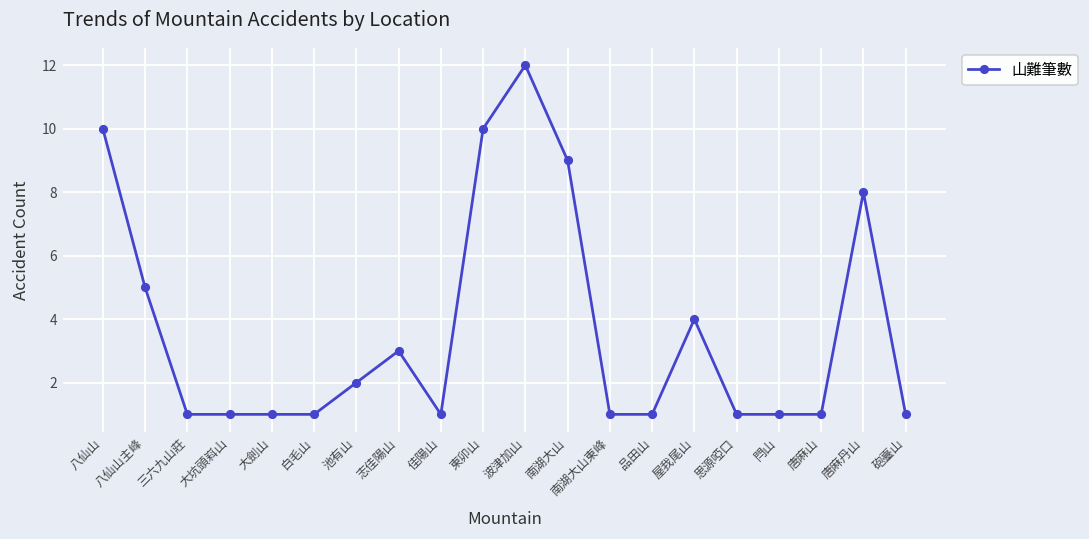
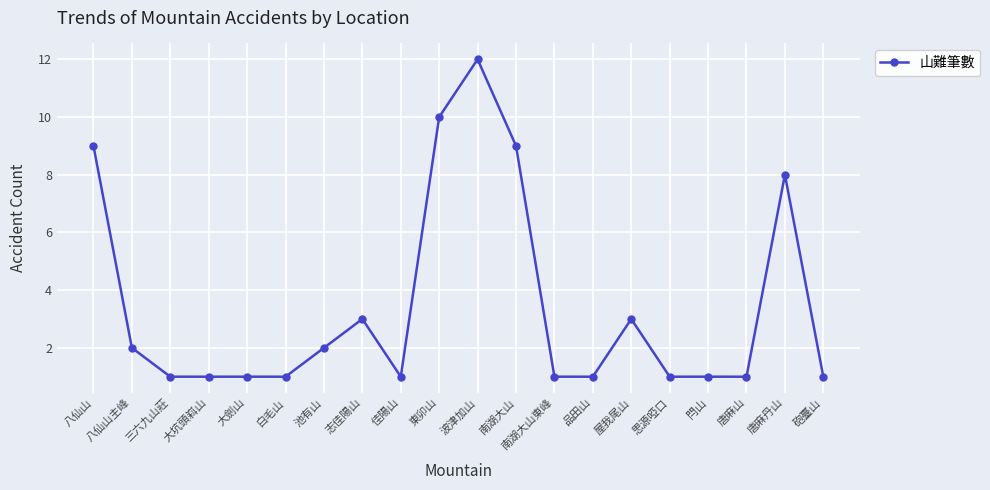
八仙山: 10 -> 9
八仙山主峰: 5 -> 2
屋我尾山: 4 -> 3
